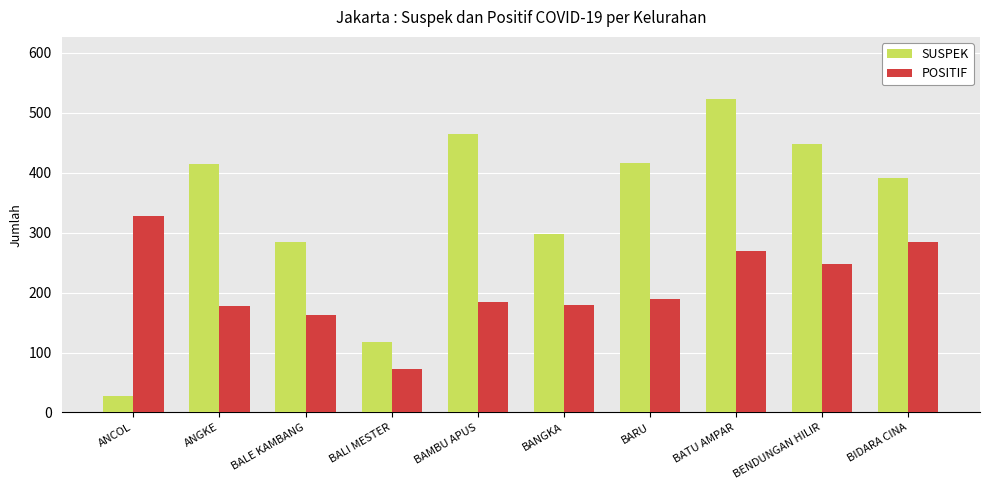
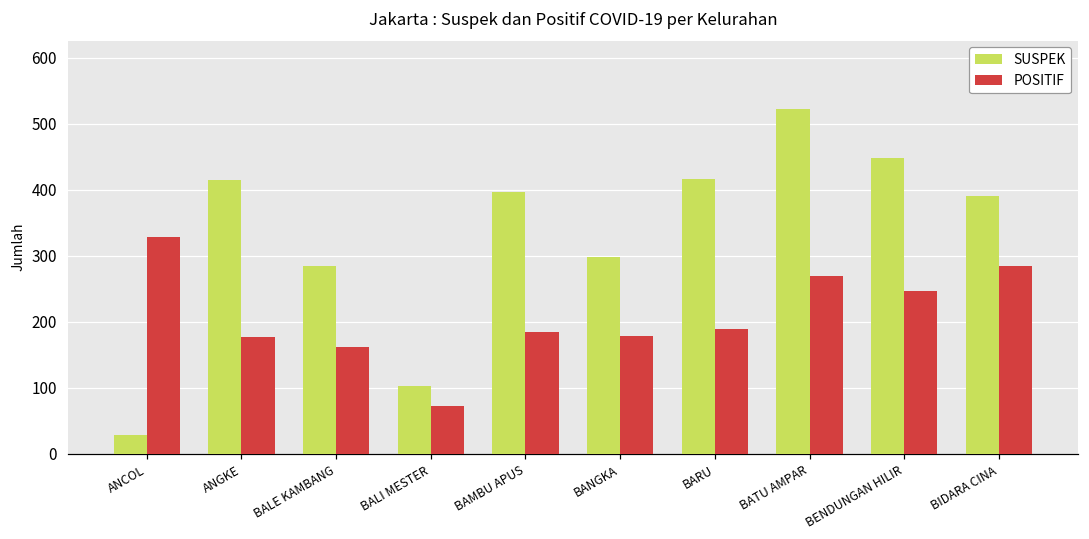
SUSPEK, BALI MESTER: 120 -> 100
SUSPEK, BAMBU APUS: 470 -> 400
